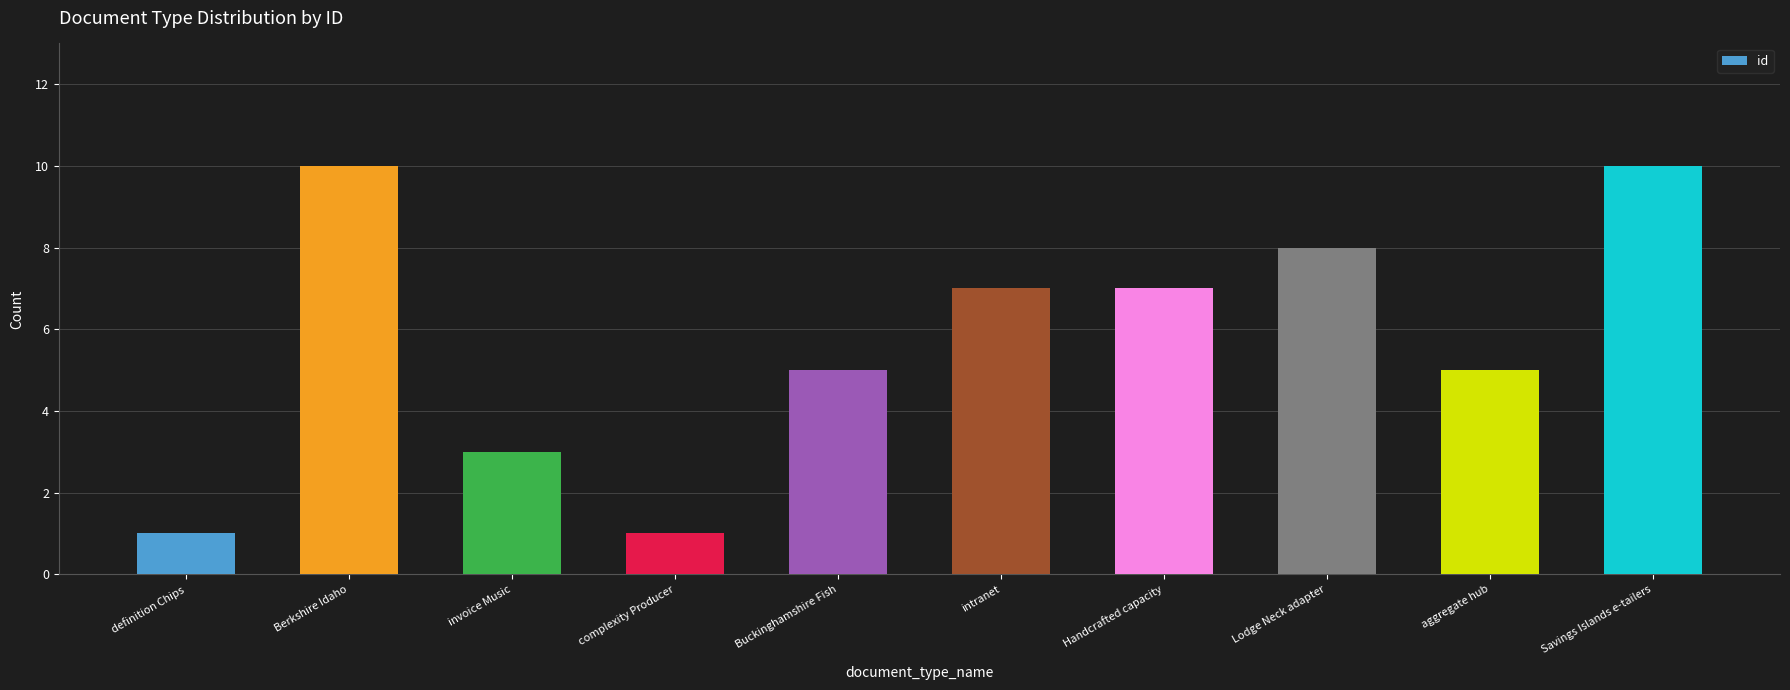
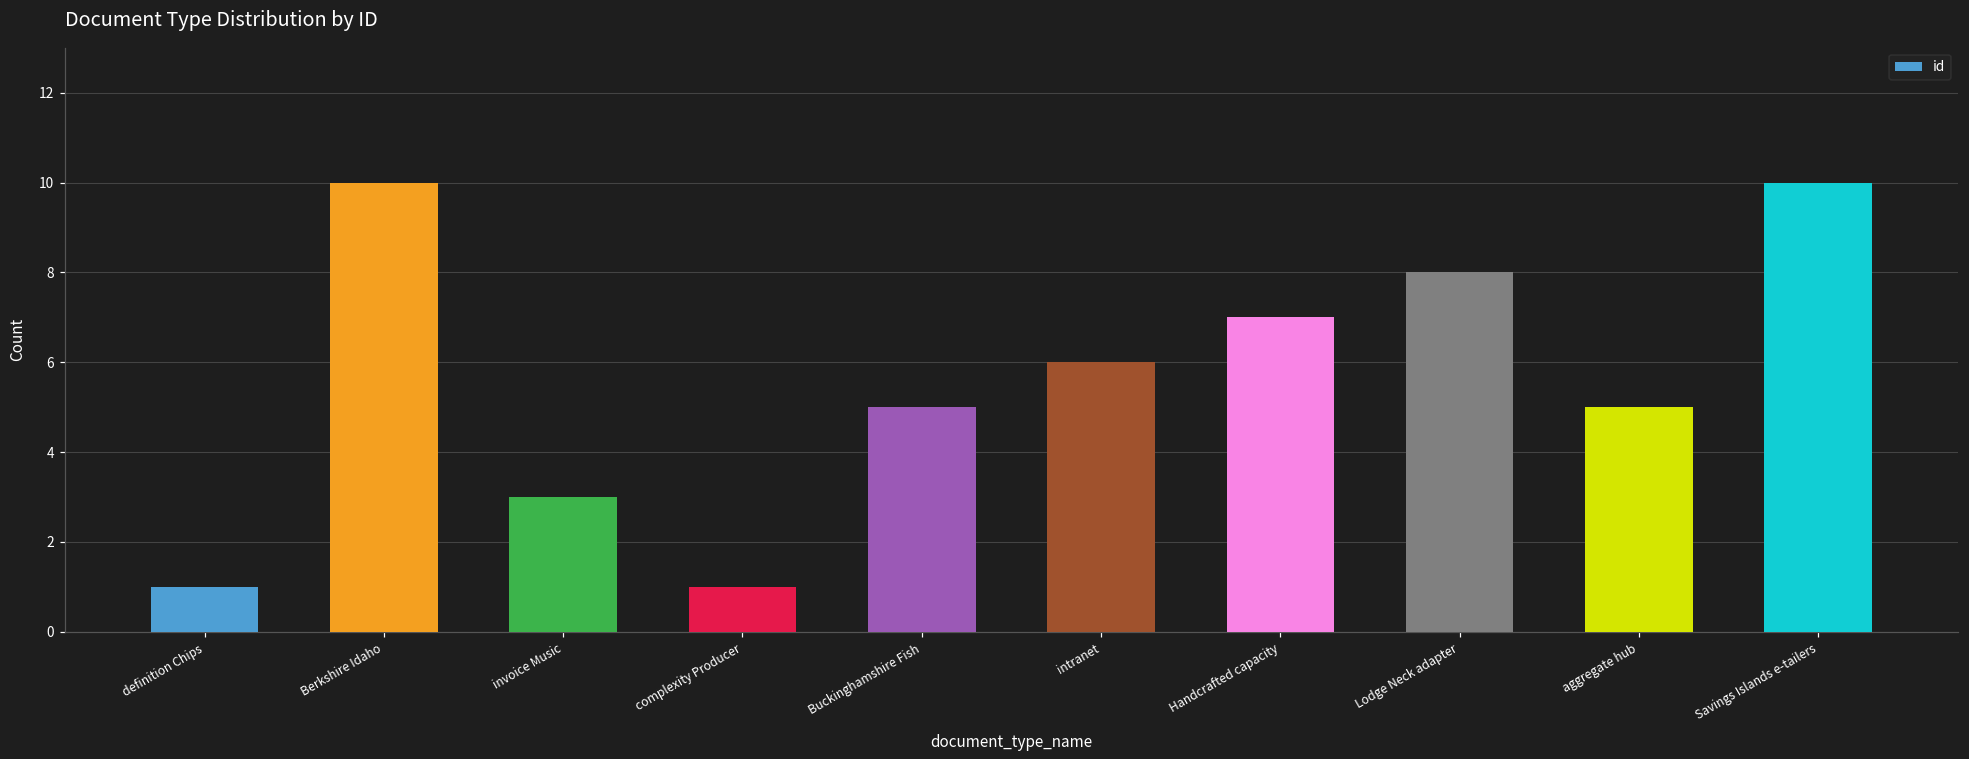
intranet: 7 -> 6
